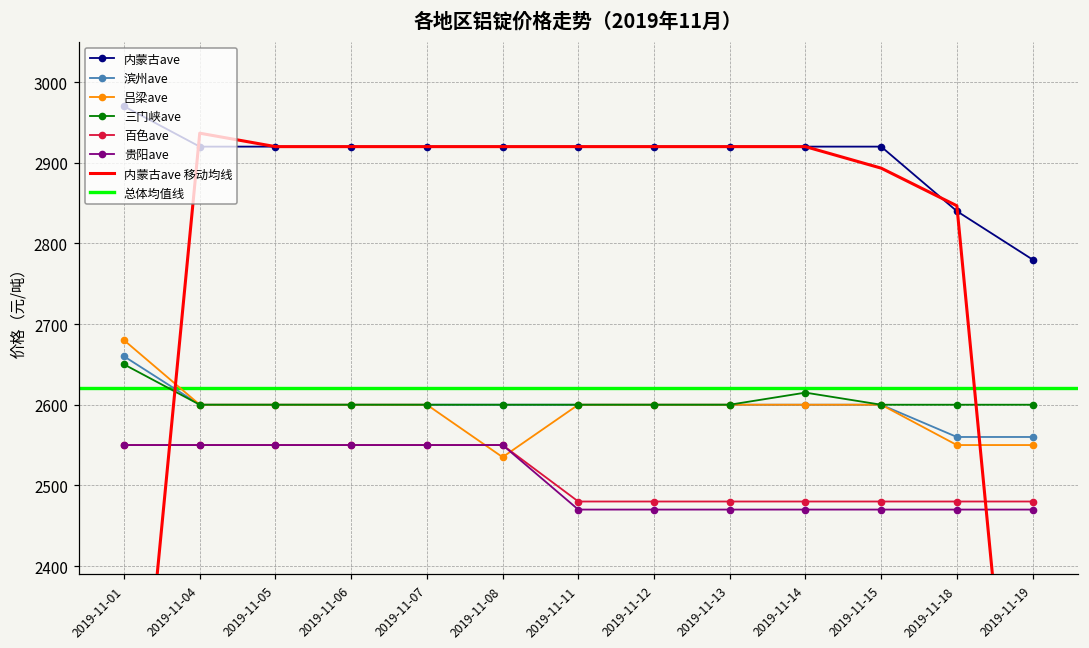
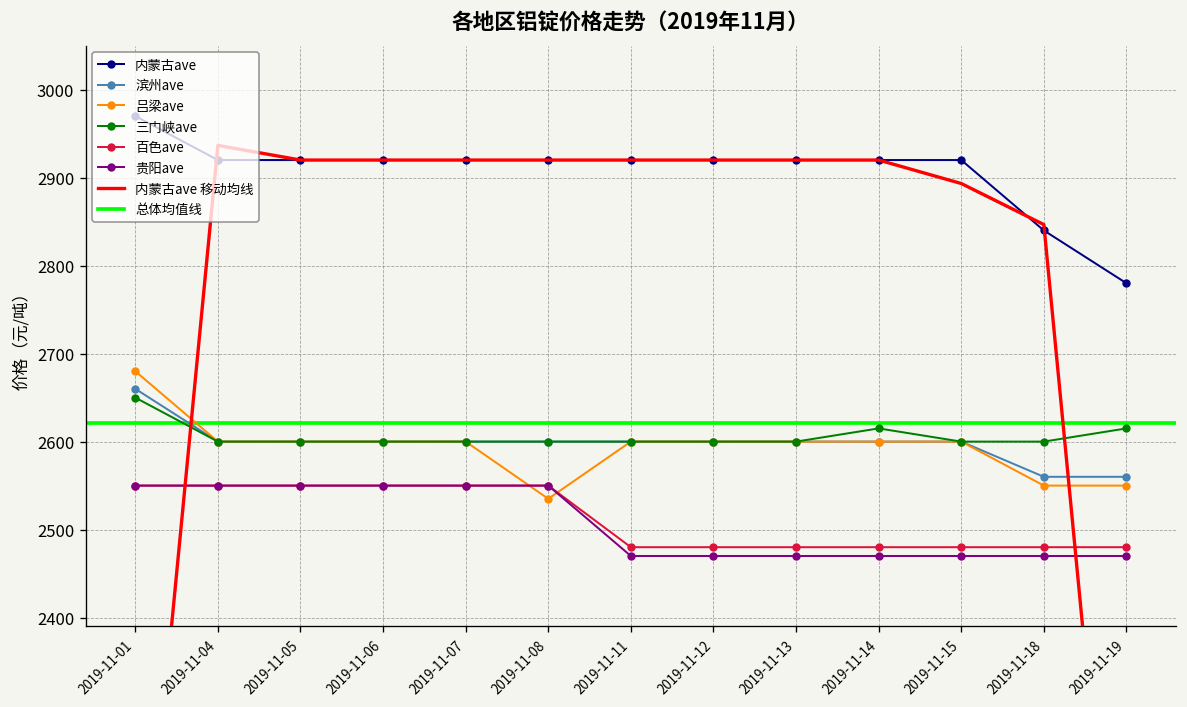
三门峡ave, 2019-11-19: 2600 -> 2620
